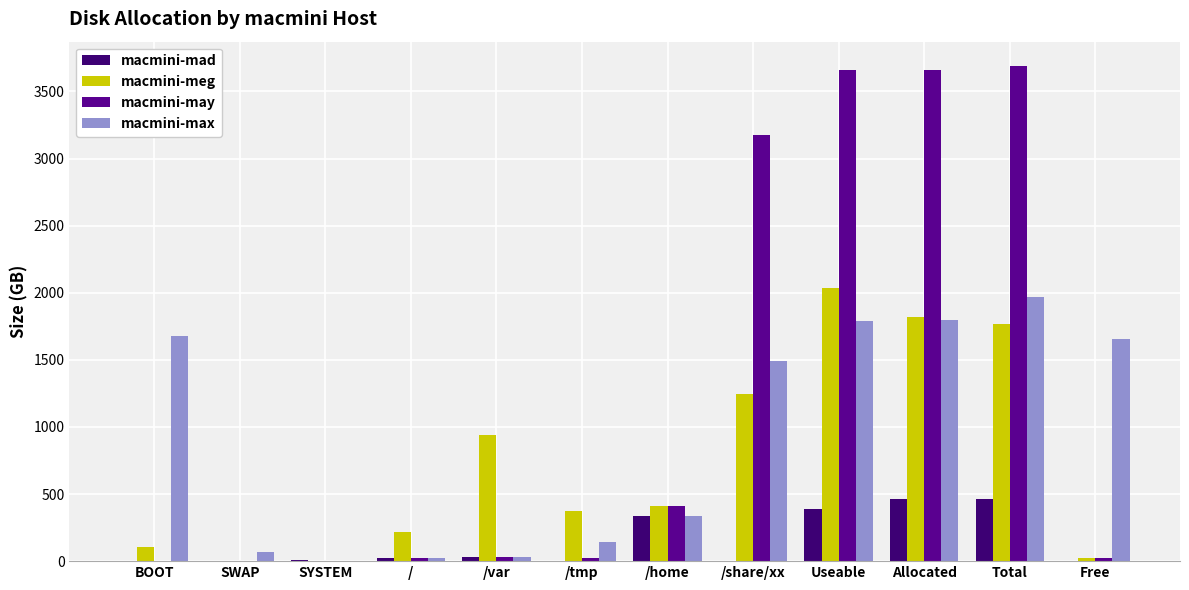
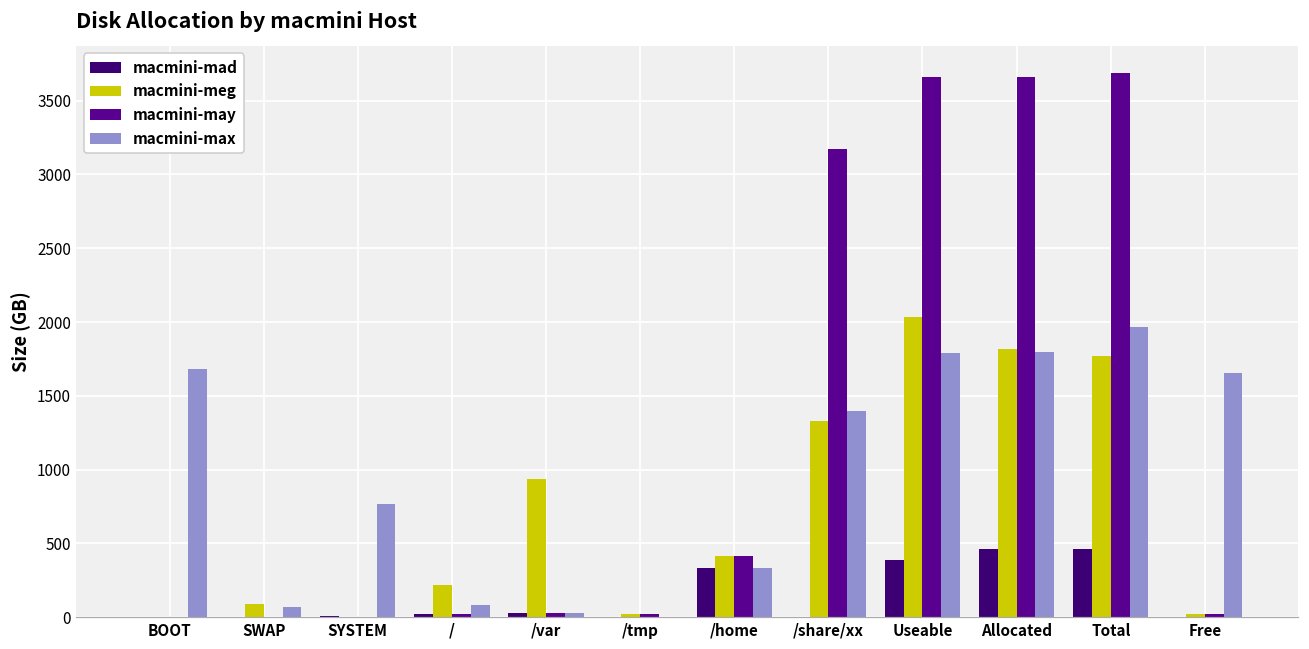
macmini-meg, BOOT: 100 -> 0
macmini-meg, SWAP: 0 -> 90
macmini-max, SYSTEM: 0 -> 770
macmini-max, /: 30 -> 90
macmini-meg, /tmp: 370 -> 20
macmini-max, /tmp: 140 -> 0
macmini-meg, /share/xx: 1250 -> 1330
macmini-max, /share/xx: 1490 -> 1400
